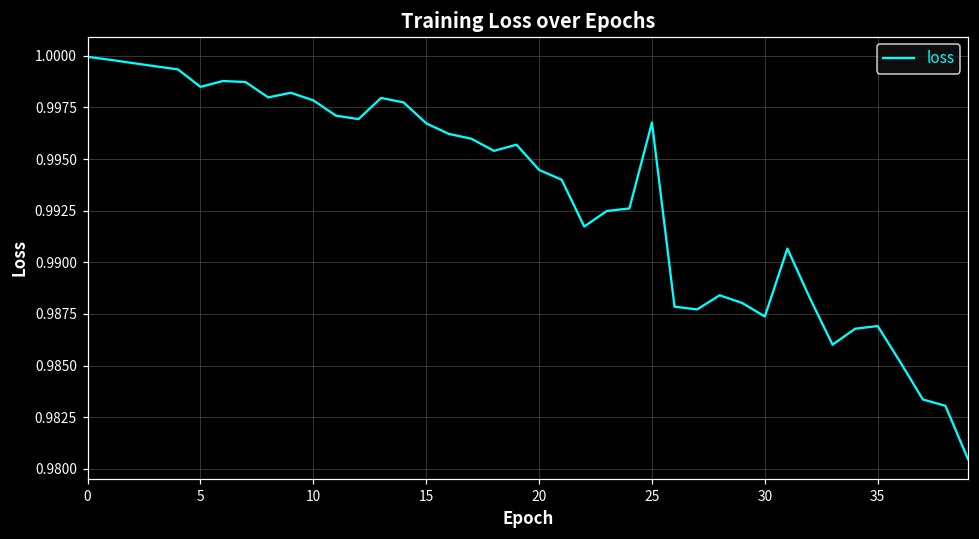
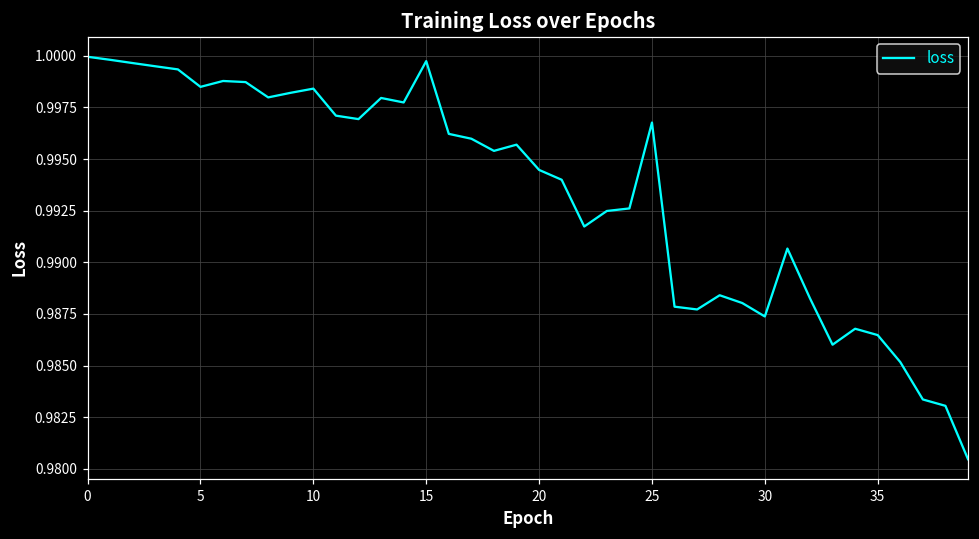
10: 0.9978 -> 0.9984
15: 0.9967 -> 0.9997
35: 0.9869 -> 0.9865
